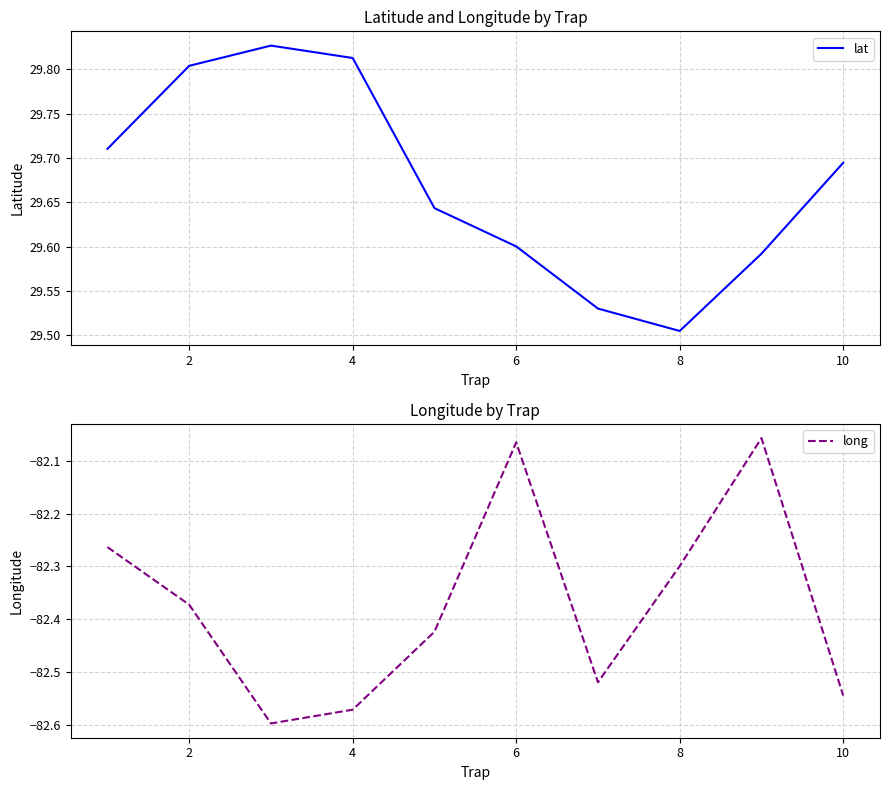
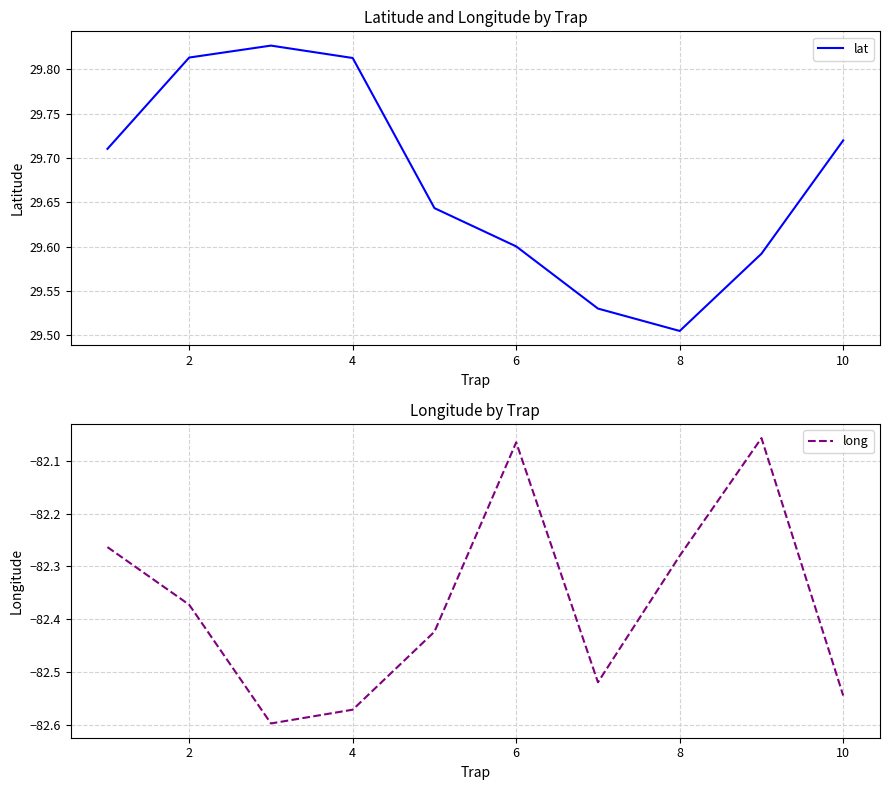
Latitude and Longitude by Trap, 2: 29.80 -> 29.81
Latitude and Longitude by Trap, 10: 29.69 -> 29.72
Longitude by Trap, 8: -82.30 -> -82.28
